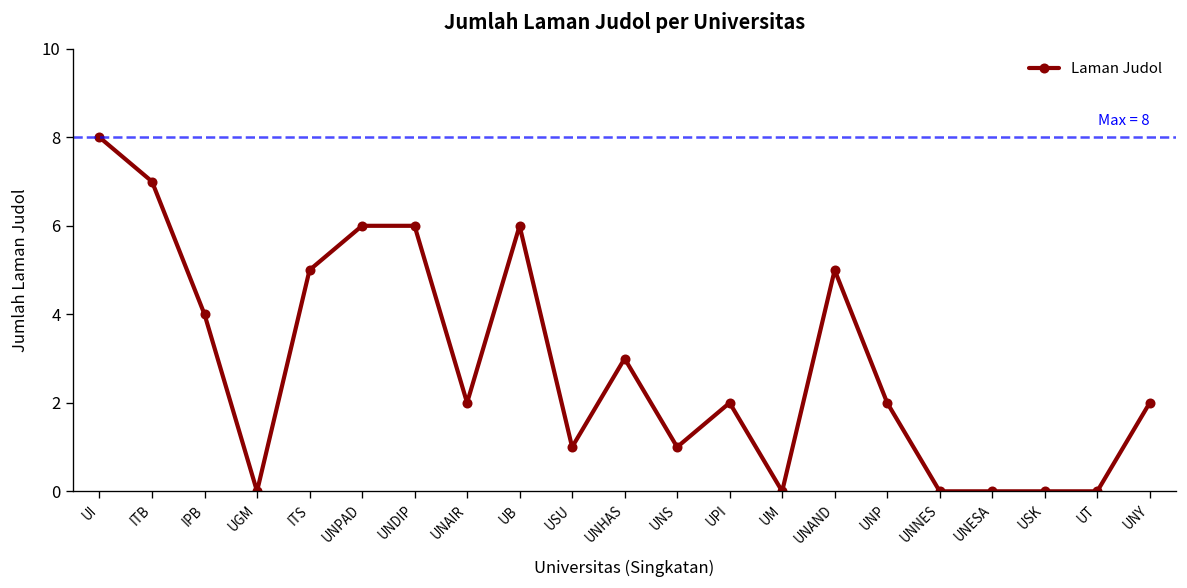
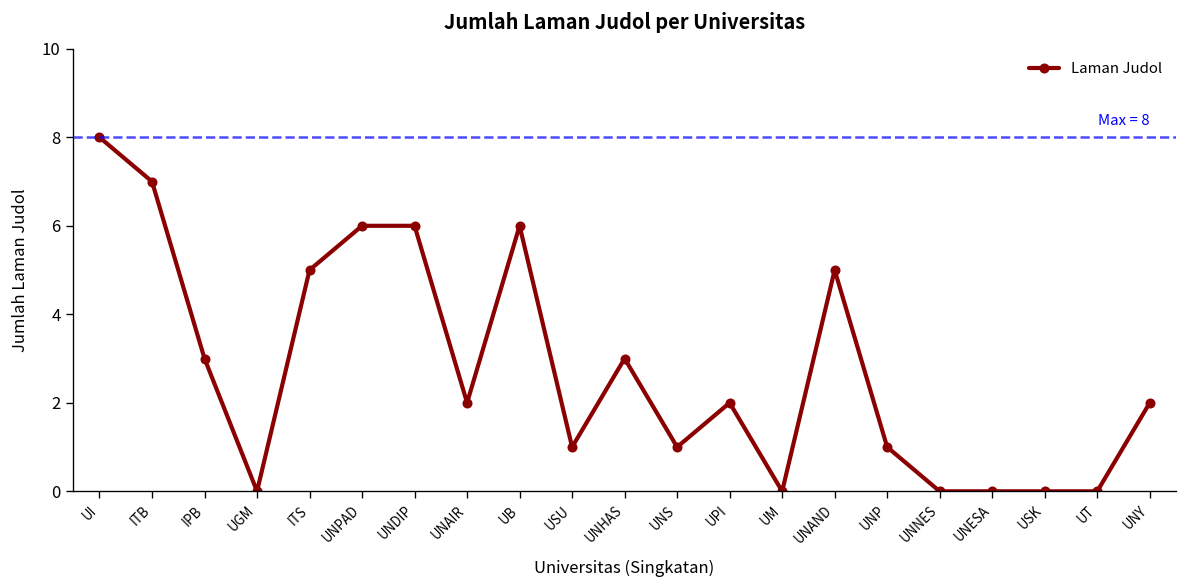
IPB: 4 -> 3
UNP: 2 -> 1
